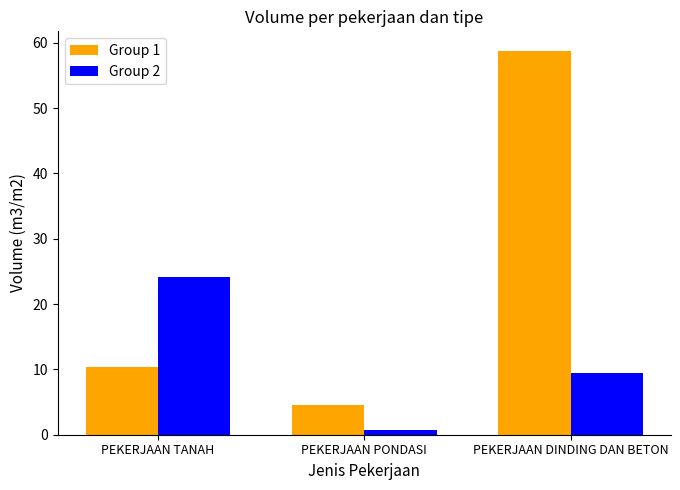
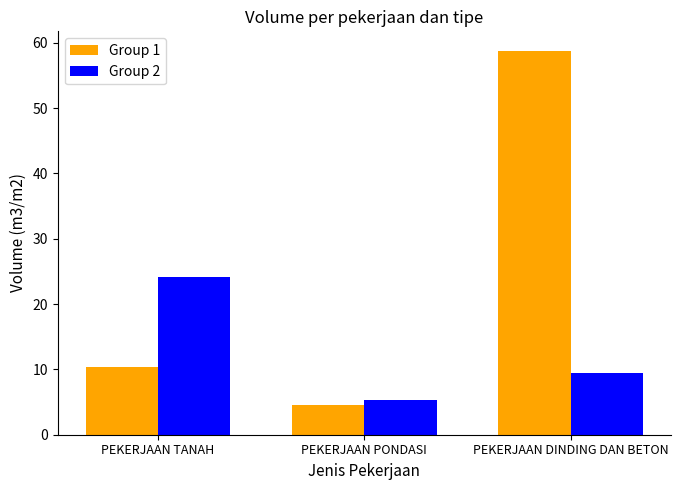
Group 2, PEKERJAAN PONDASI: 1 -> 5
